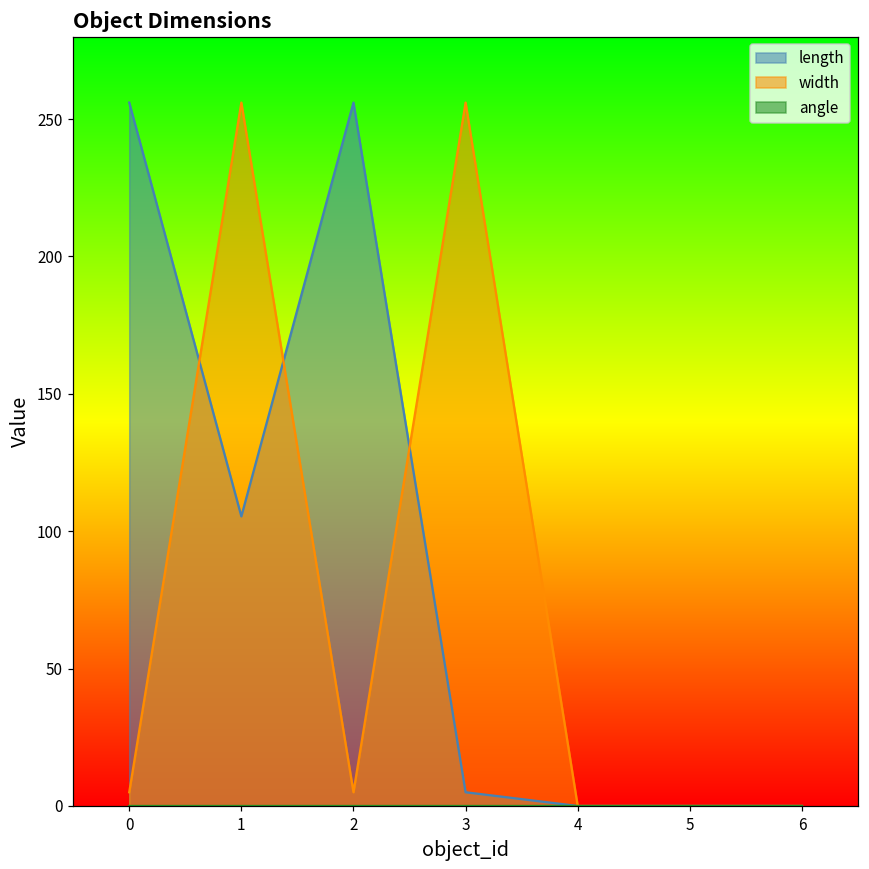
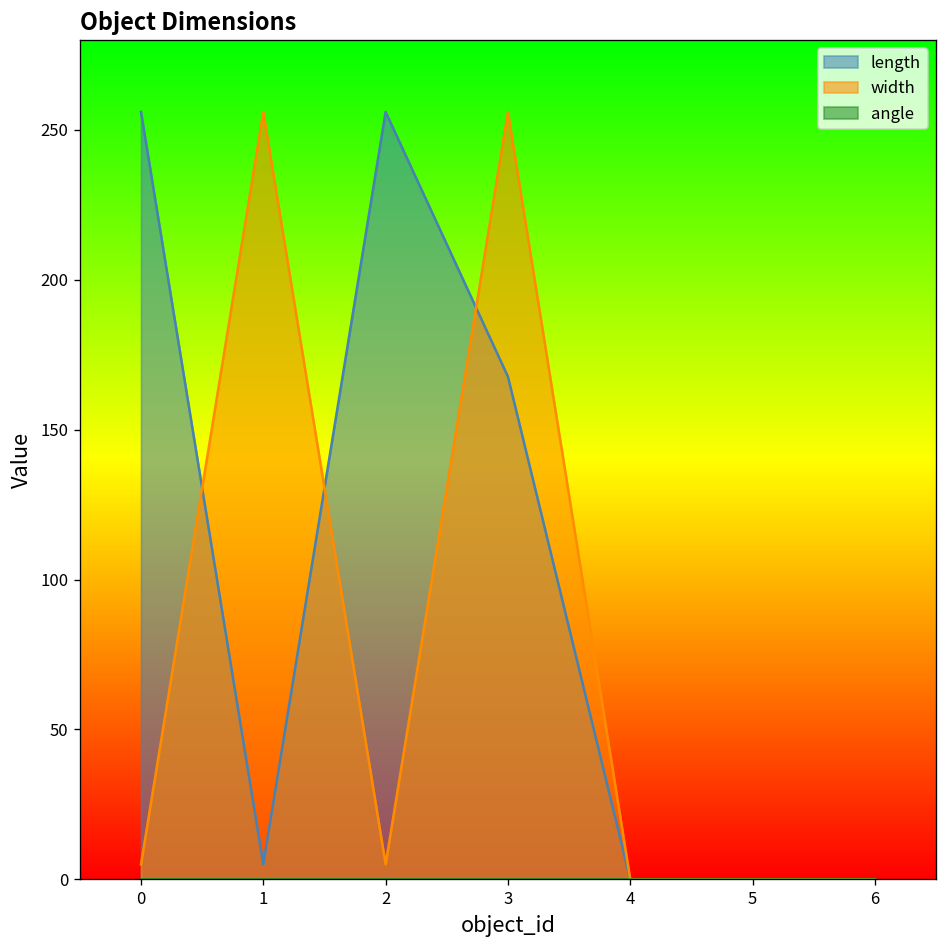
length, 1: 105 -> 5
length, 3: 5 -> 168
